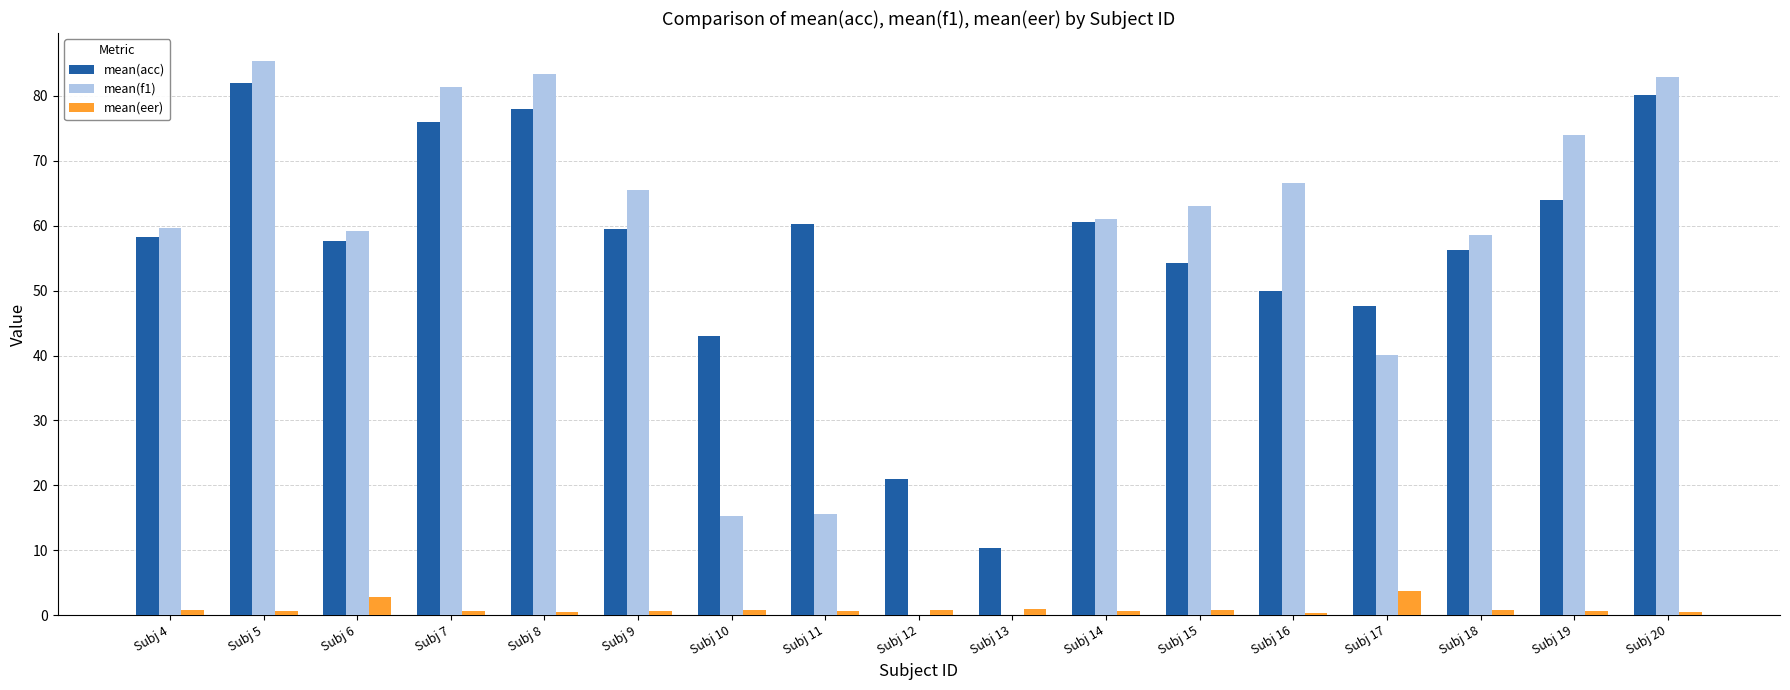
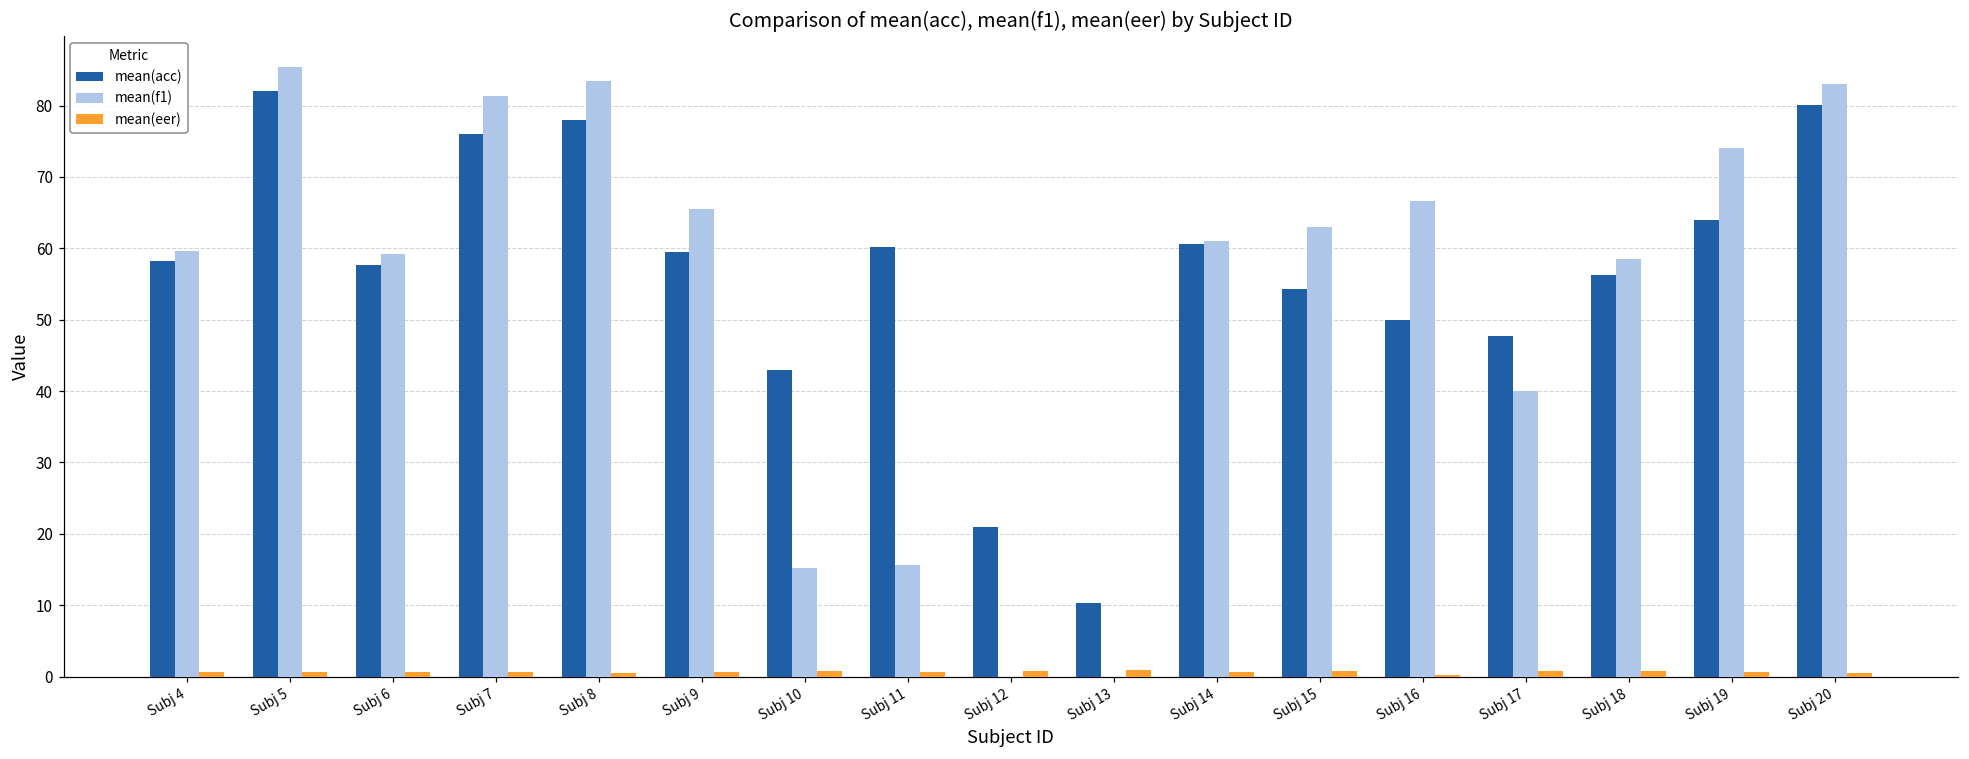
mean(eer), Subj 6: 3 -> 1
mean(eer), Subj 17: 4 -> 1
